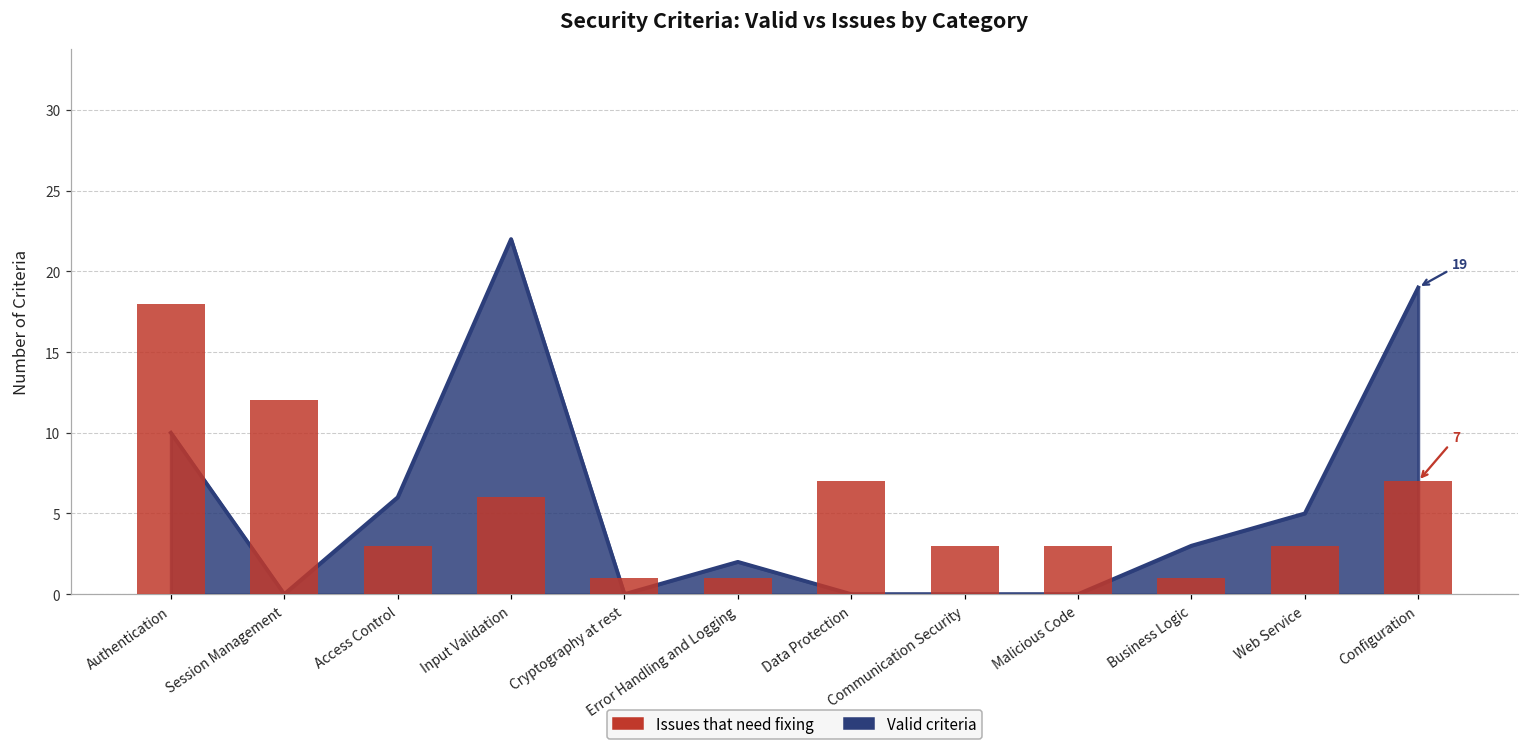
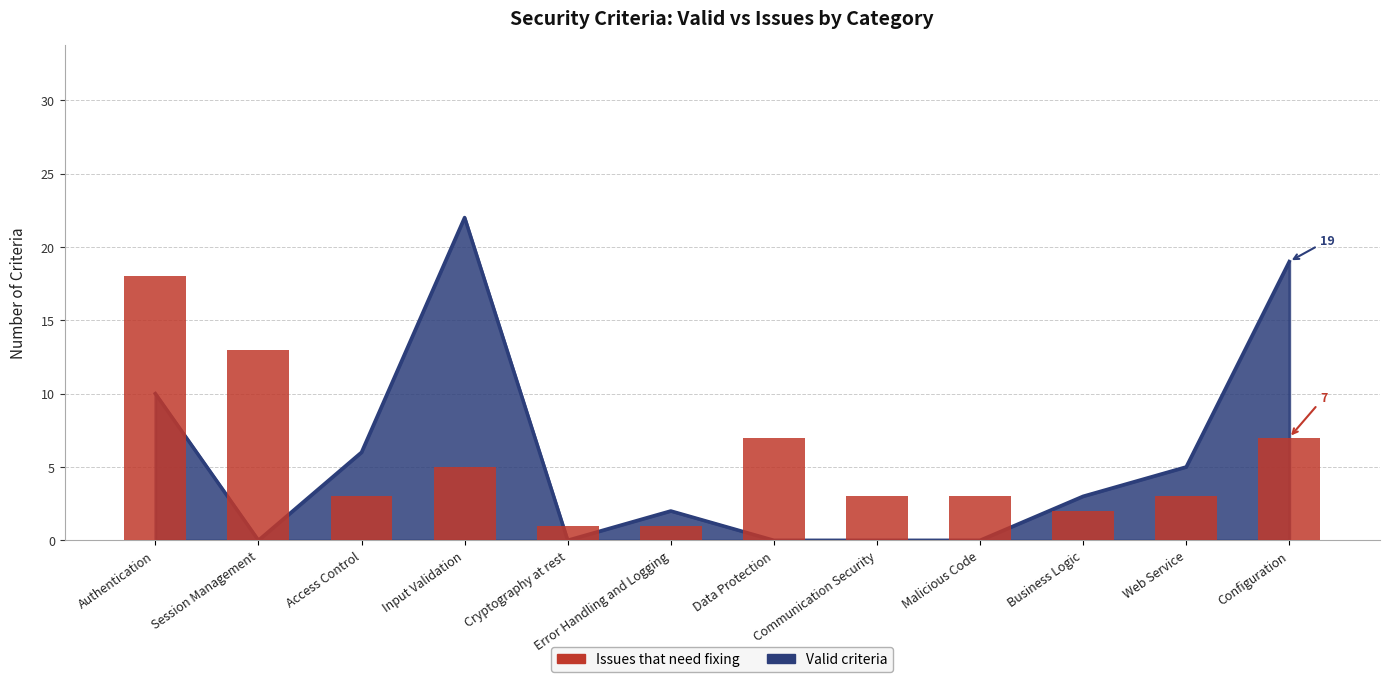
Issues that need fixing, Session Management: 12 -> 13
Issues that need fixing, Input Validation: 6 -> 5
Issues that need fixing, Business Logic: 1 -> 2
